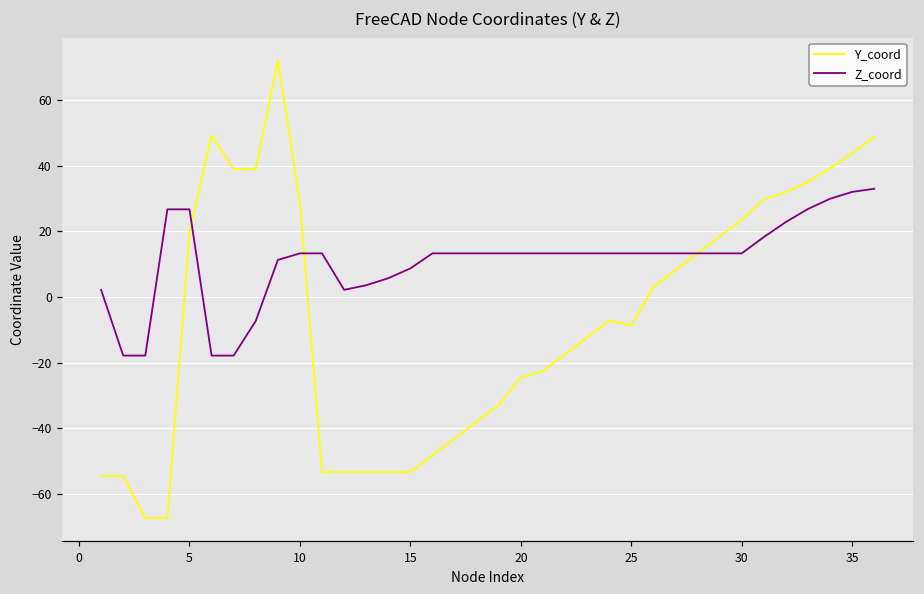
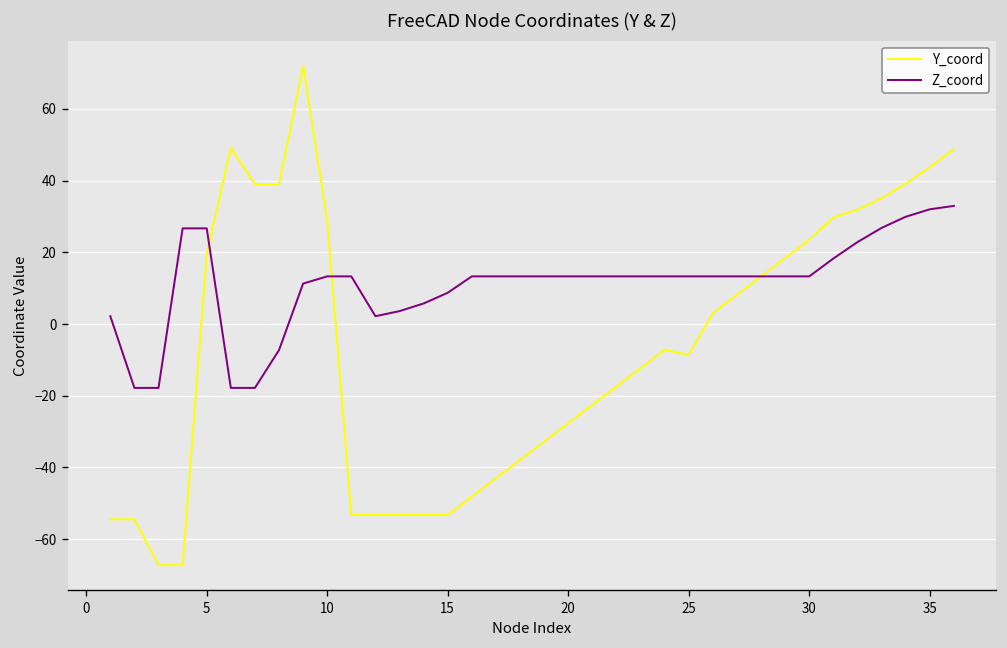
Y_coord, 20: -24 -> -28
